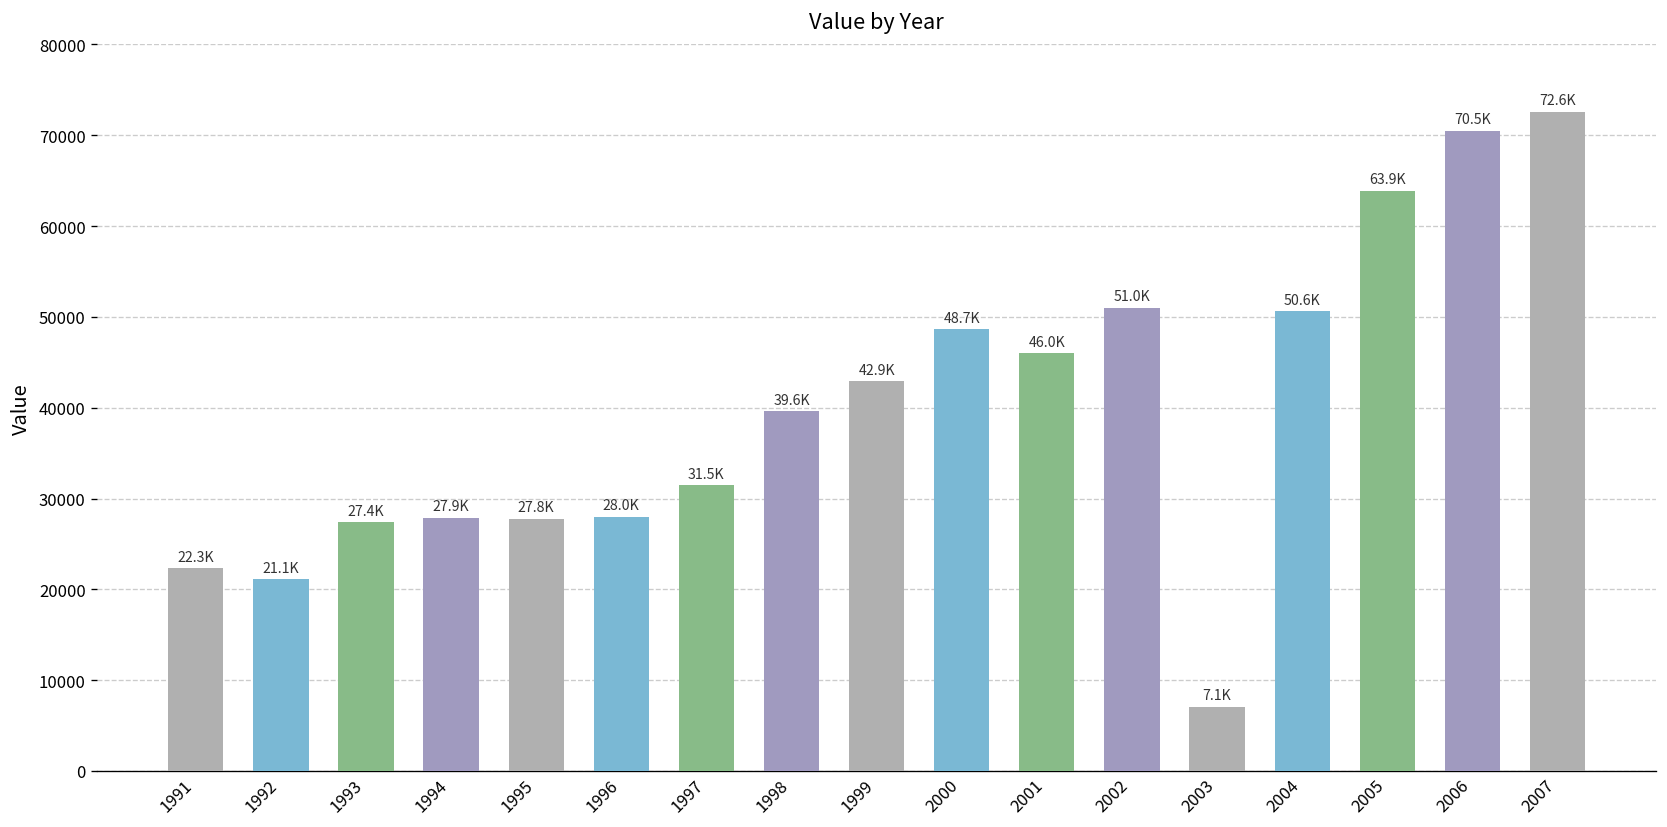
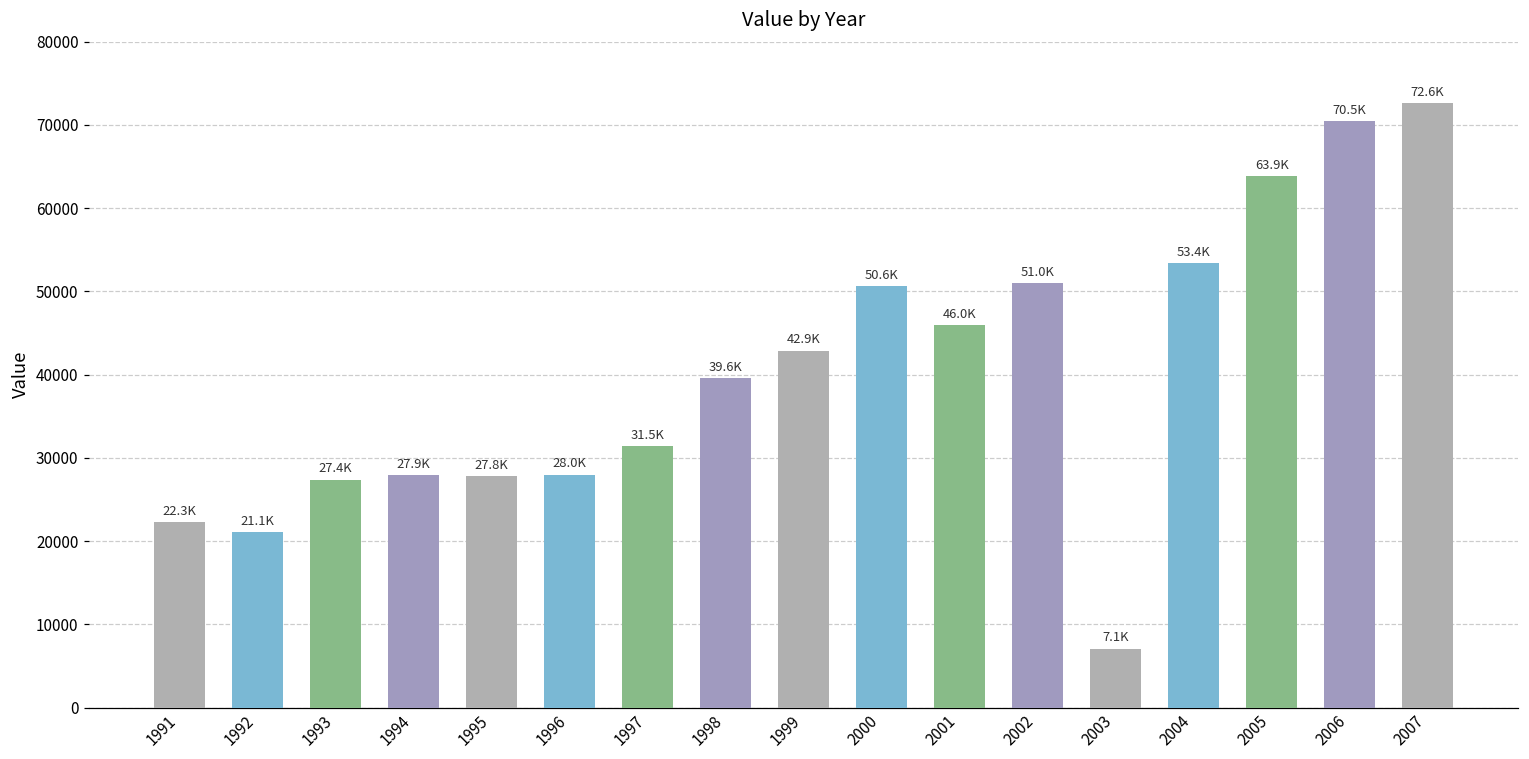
2000: 48.7K -> 50.6K
2004: 50.6K -> 53.4K
